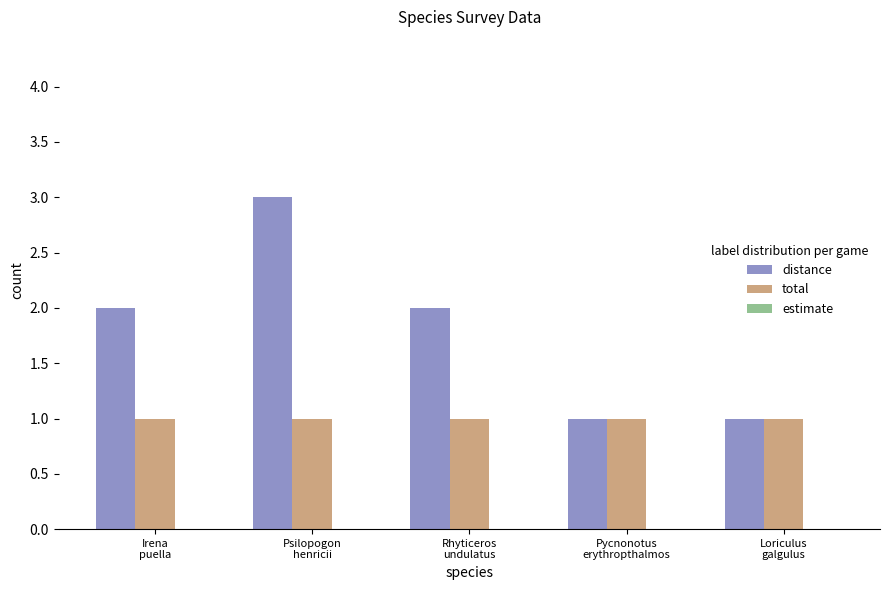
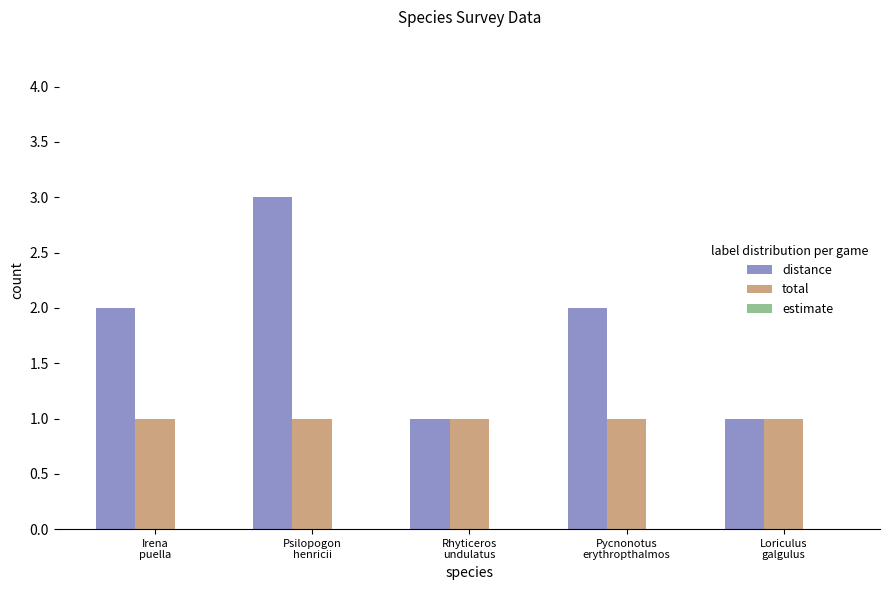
distance, Rhyticeros undulatus: 2 -> 1
distance, Pycnonotus erythropthalmos: 1 -> 2
